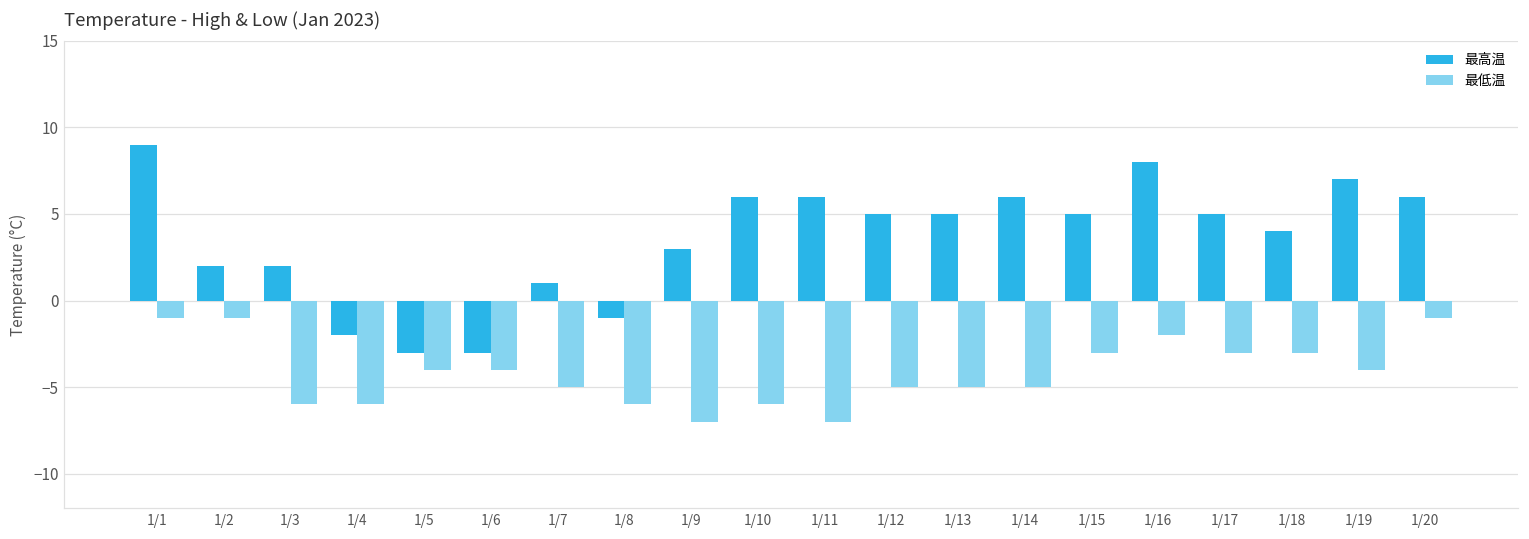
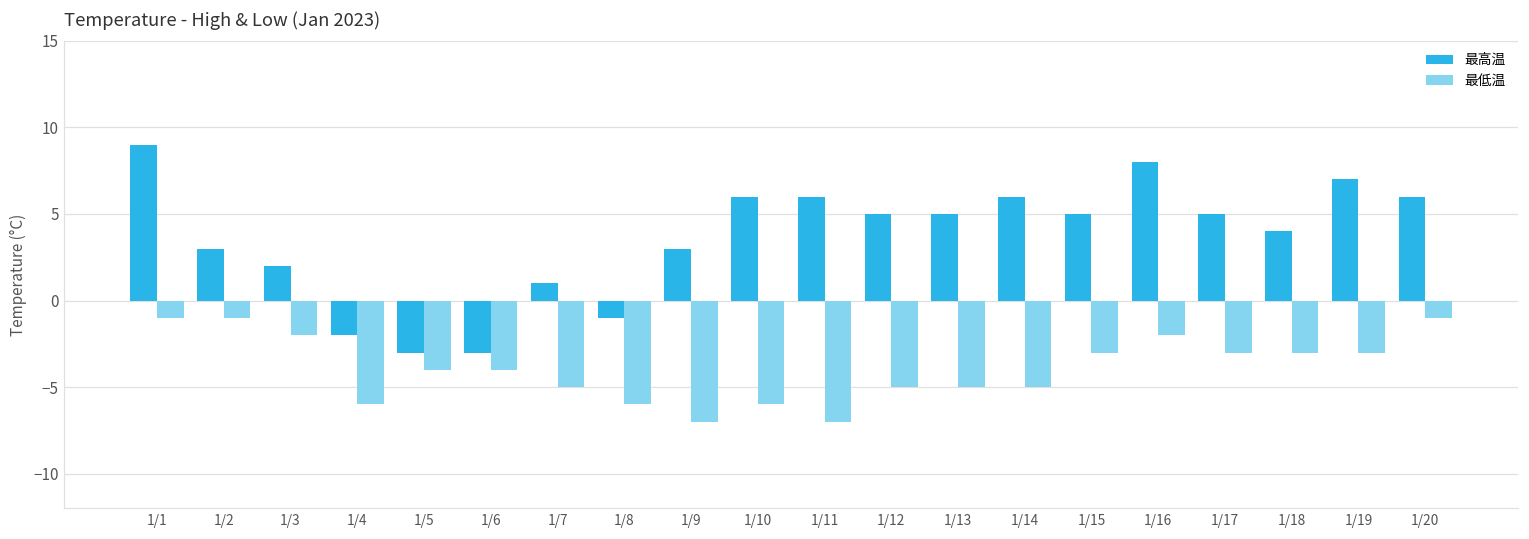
最高温, 1/2: 2 -> 3
最低温, 1/3: -6 -> -2
最低温, 1/19: -4 -> -3
